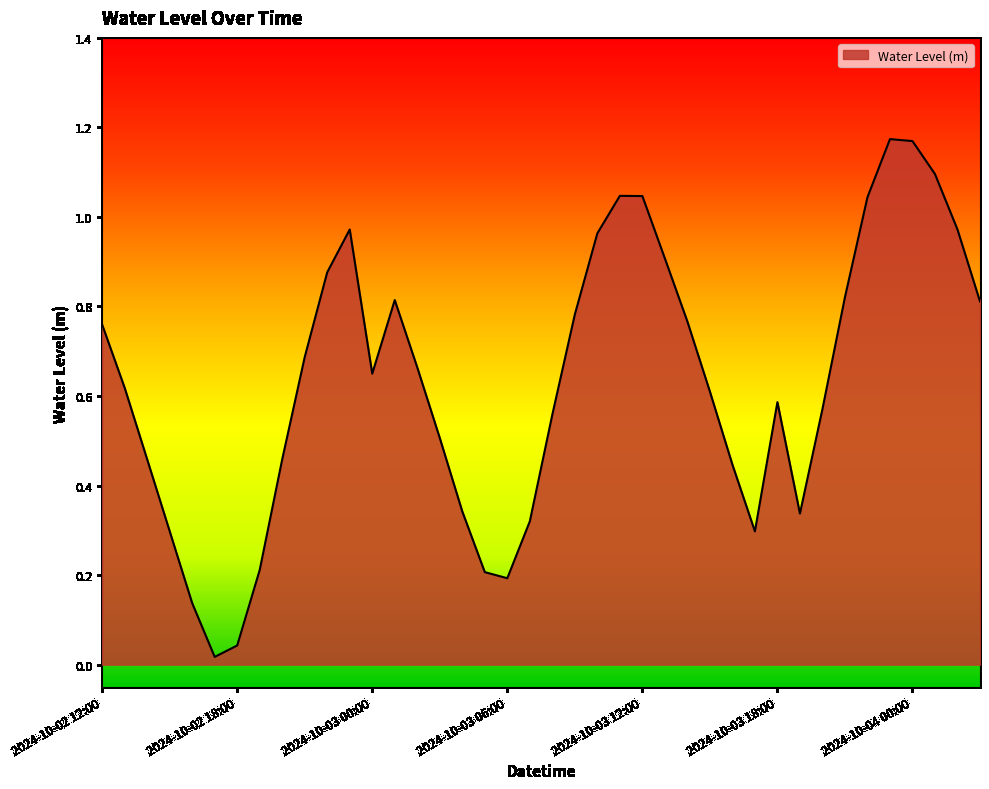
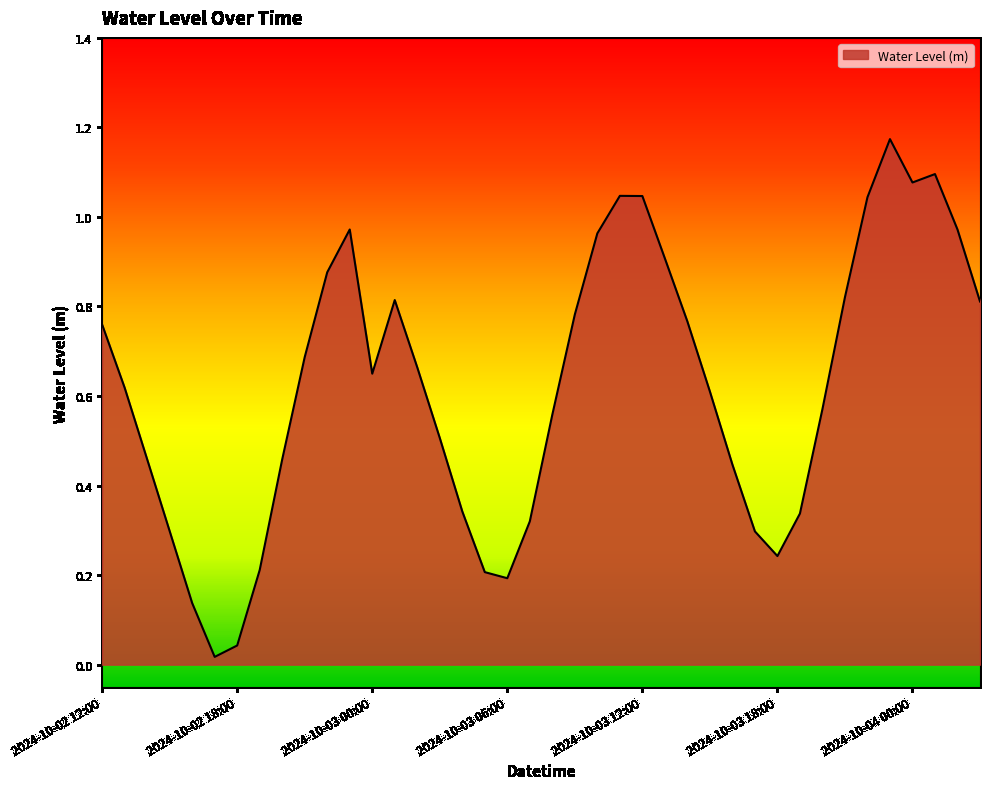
2024-10-03 18:00: 0.59 -> 0.24
2024-10-04 00:00: 1.17 -> 1.08
